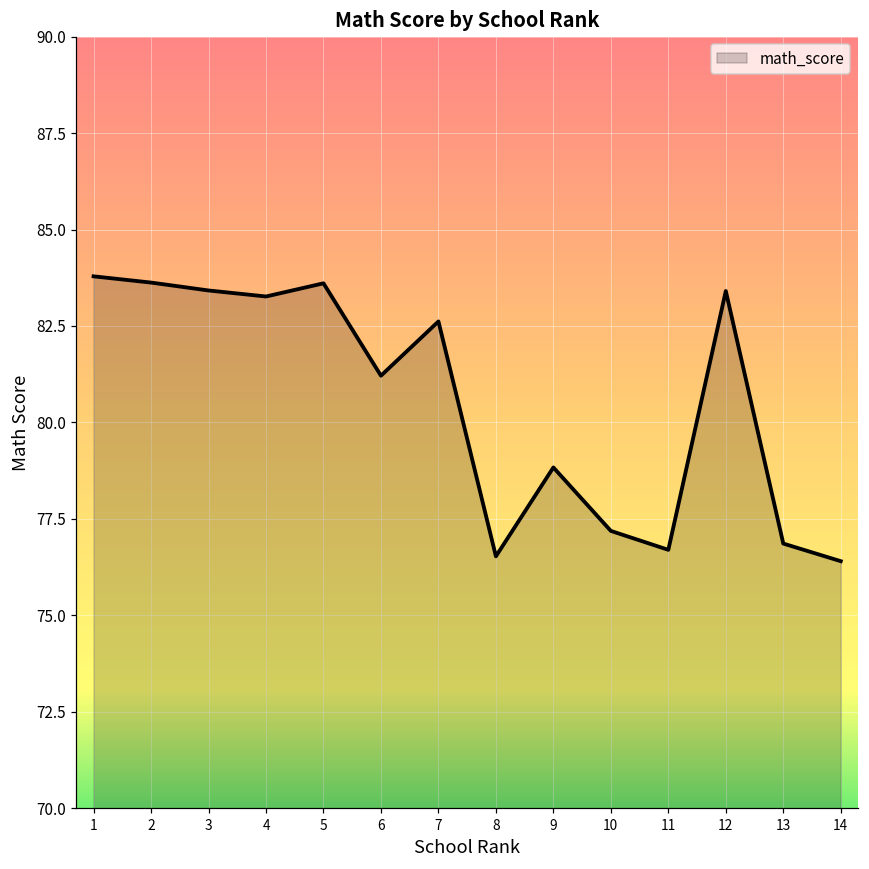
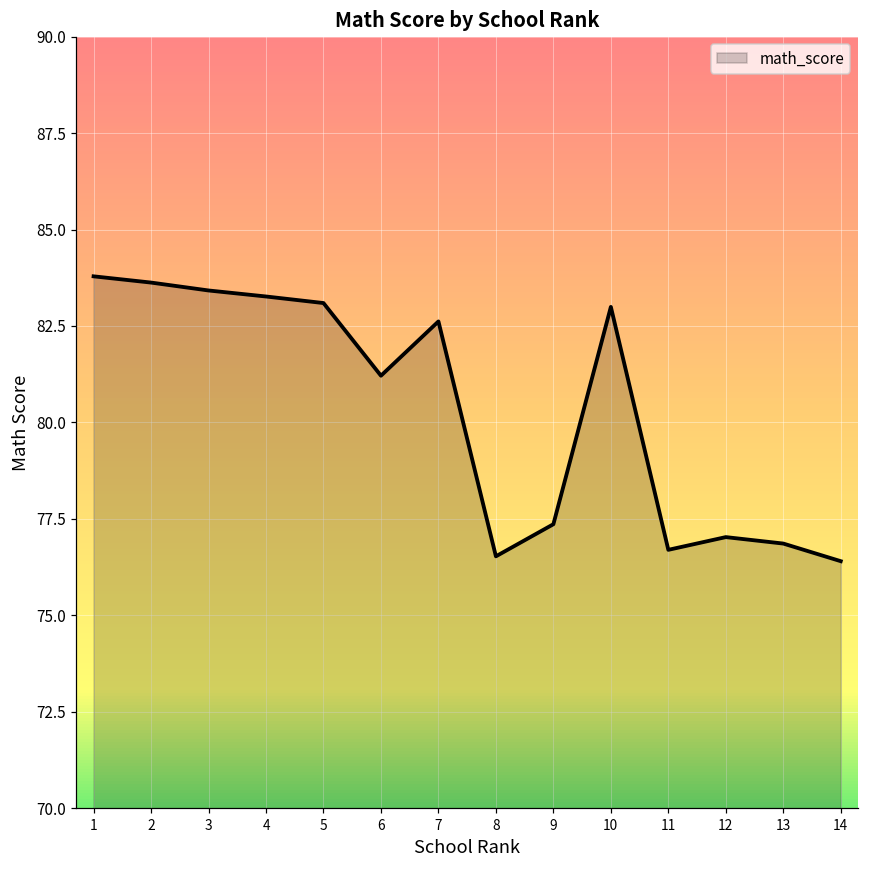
5: 83.6 -> 83.1
9: 78.8 -> 77.4
10: 77.2 -> 83.0
12: 83.4 -> 77.0
